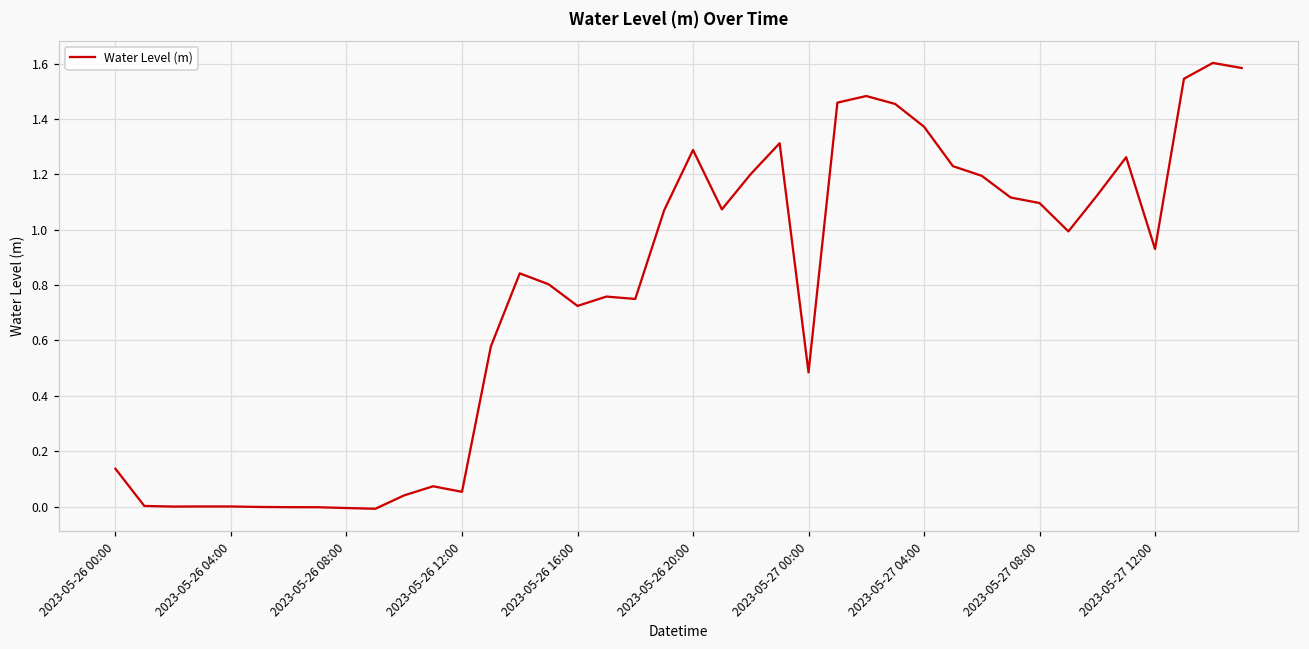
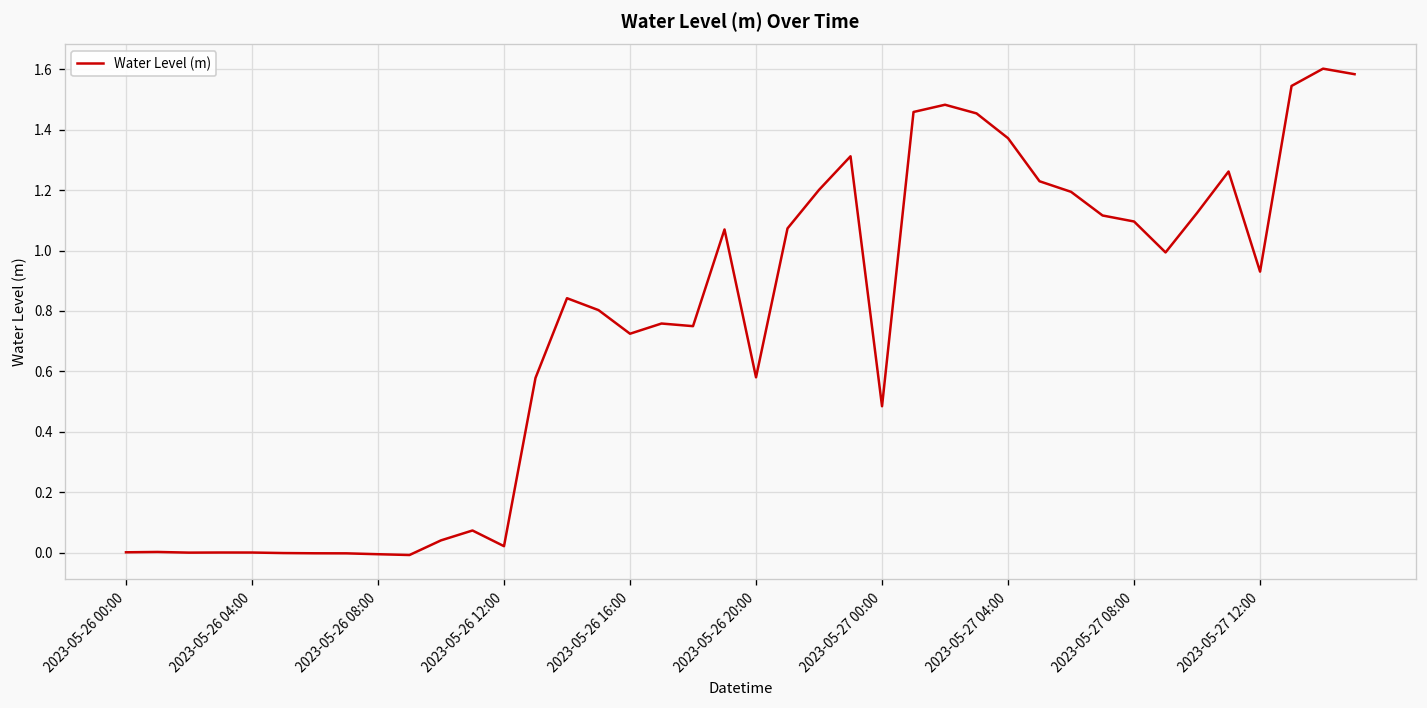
2023-05-26 00:00: 0.14 -> 0.00
2023-05-26 12:00: 0.05 -> 0.02
2023-05-26 20:00: 1.29 -> 0.58
